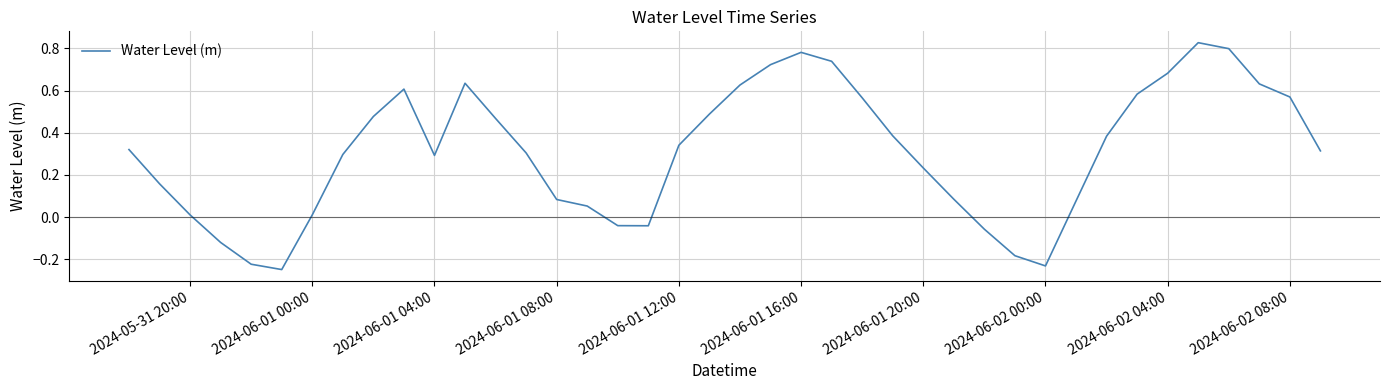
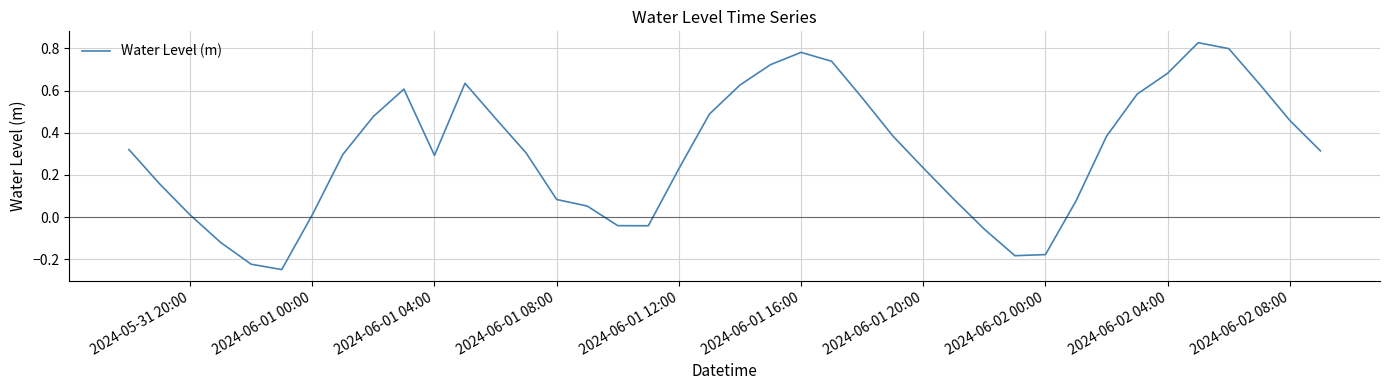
2024-06-01 12:00: 0.34 -> 0.23
2024-06-02 00:00: -0.23 -> -0.18
2024-06-02 08:00: 0.57 -> 0.46
